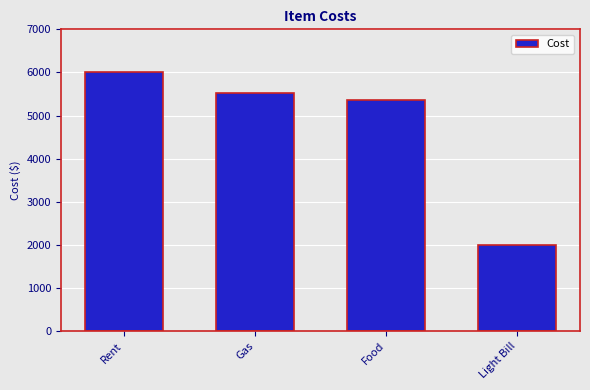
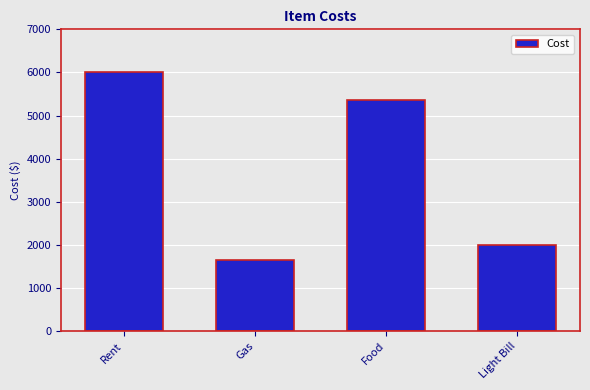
Gas: 5500 -> 1700
